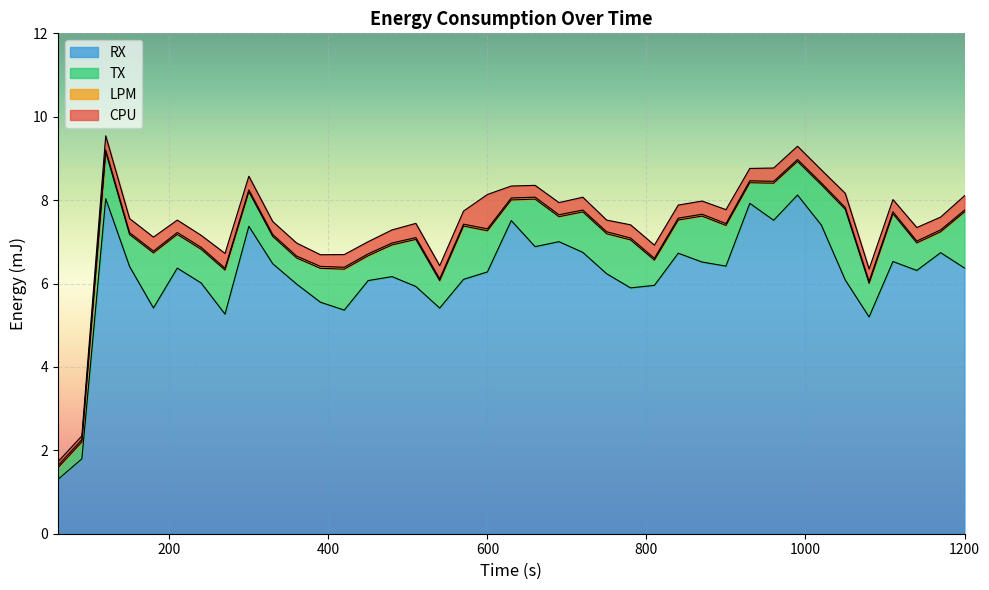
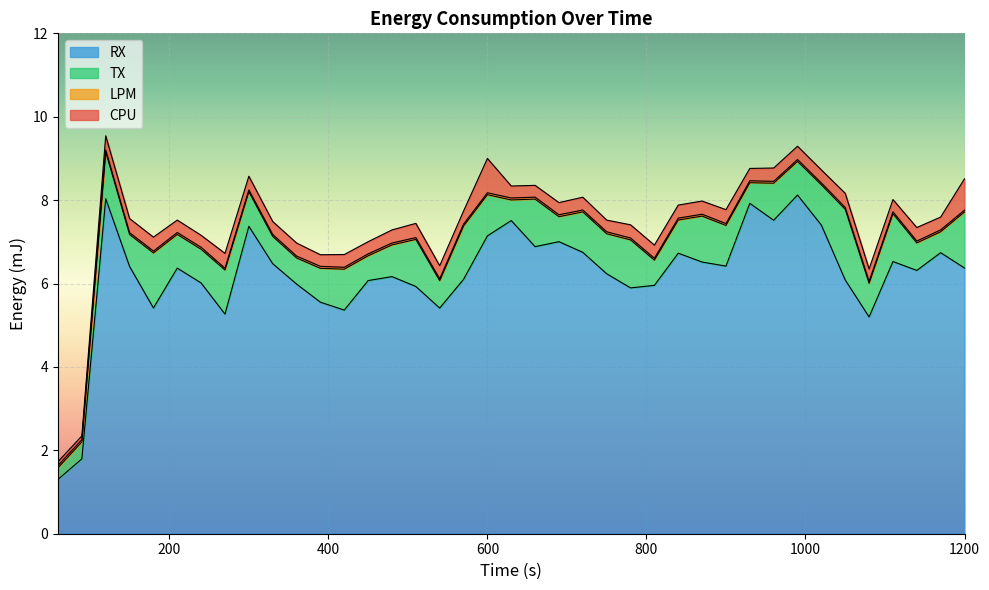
RX, 600: 6.3 -> 7.1
CPU, 1200: 0.3 -> 0.8
